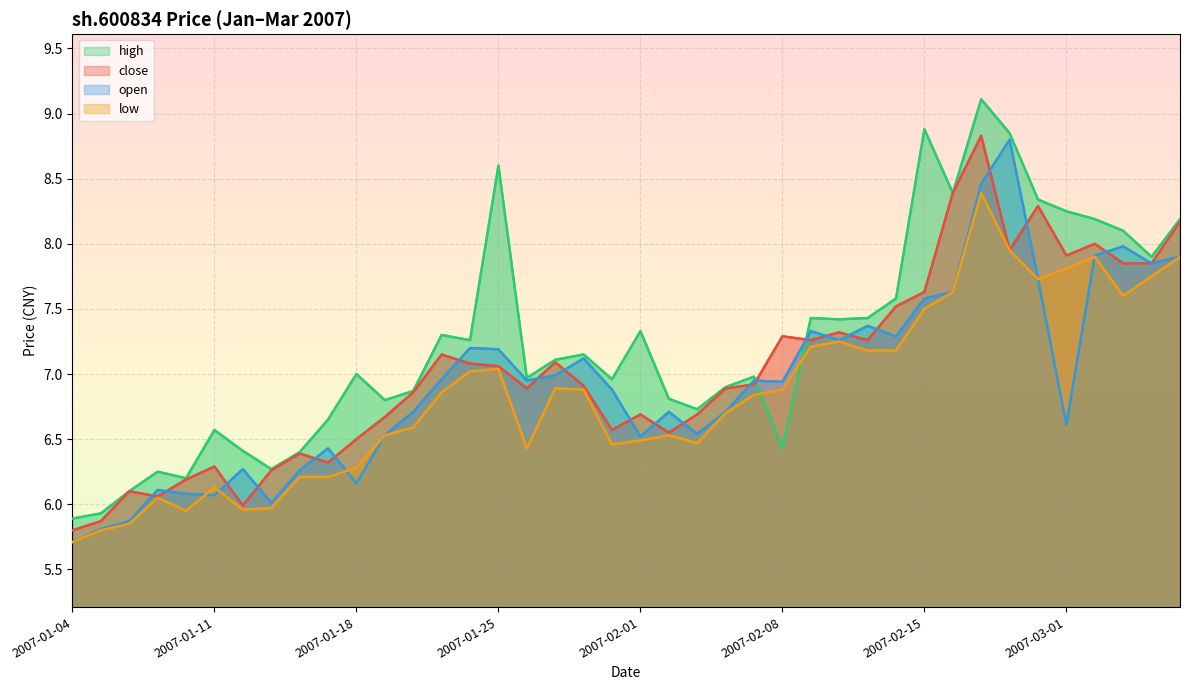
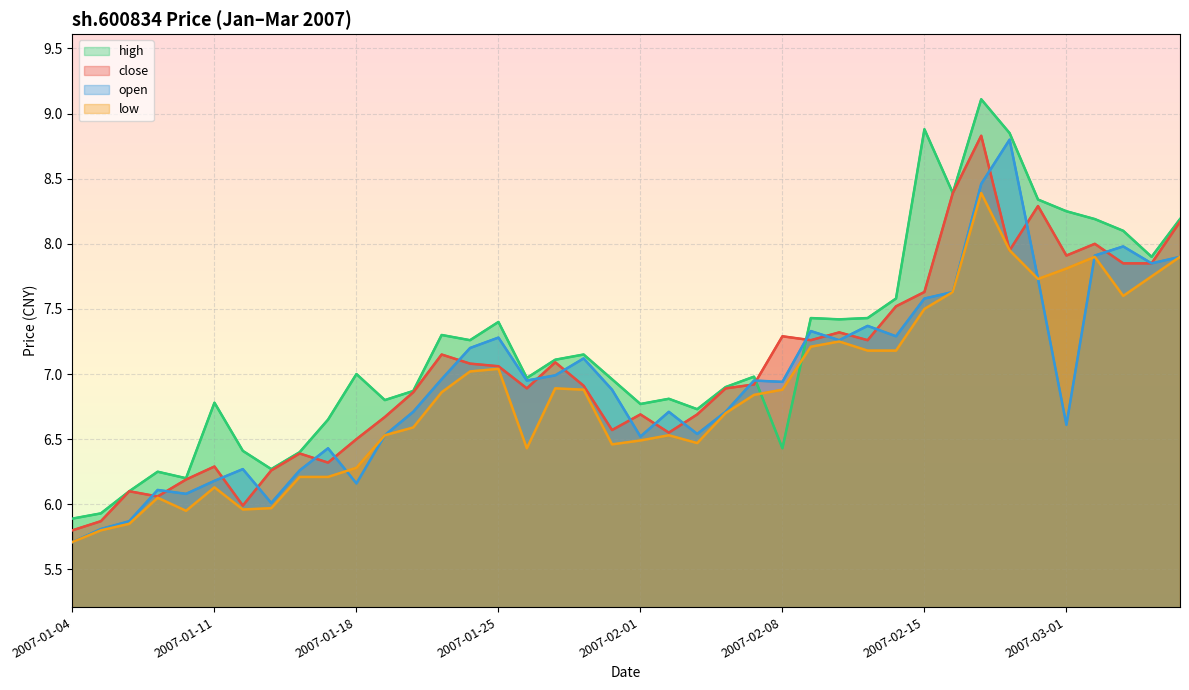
high, 2007-01-11: 6.57 -> 6.78
open, 2007-01-11: 6.07 -> 6.18
high, 2007-01-25: 8.6 -> 7.4
open, 2007-01-25: 7.19 -> 7.28
high, 2007-02-01: 7.33 -> 6.77
